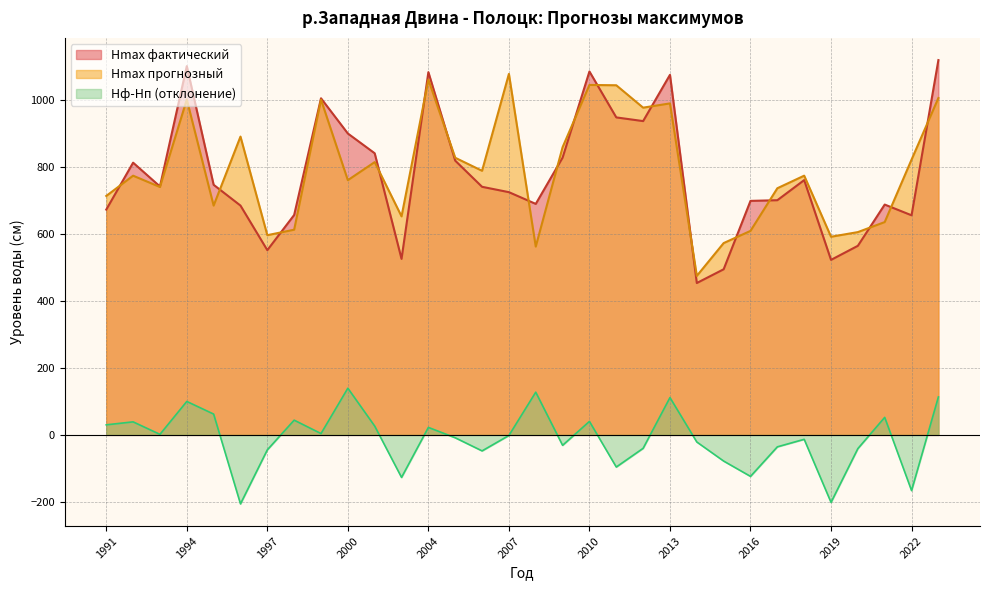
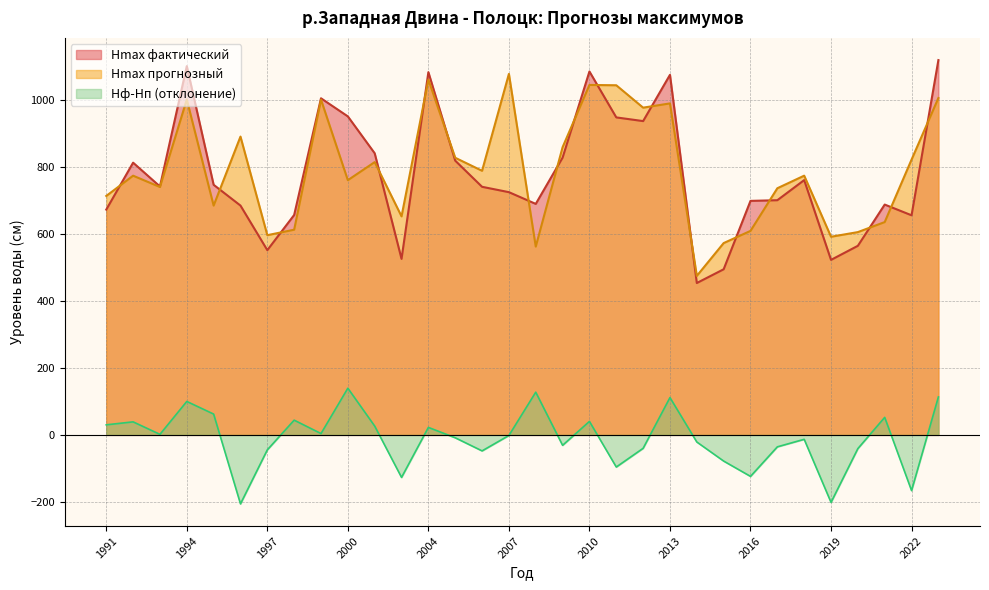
Hmax фактический, 2000: 900 -> 950
